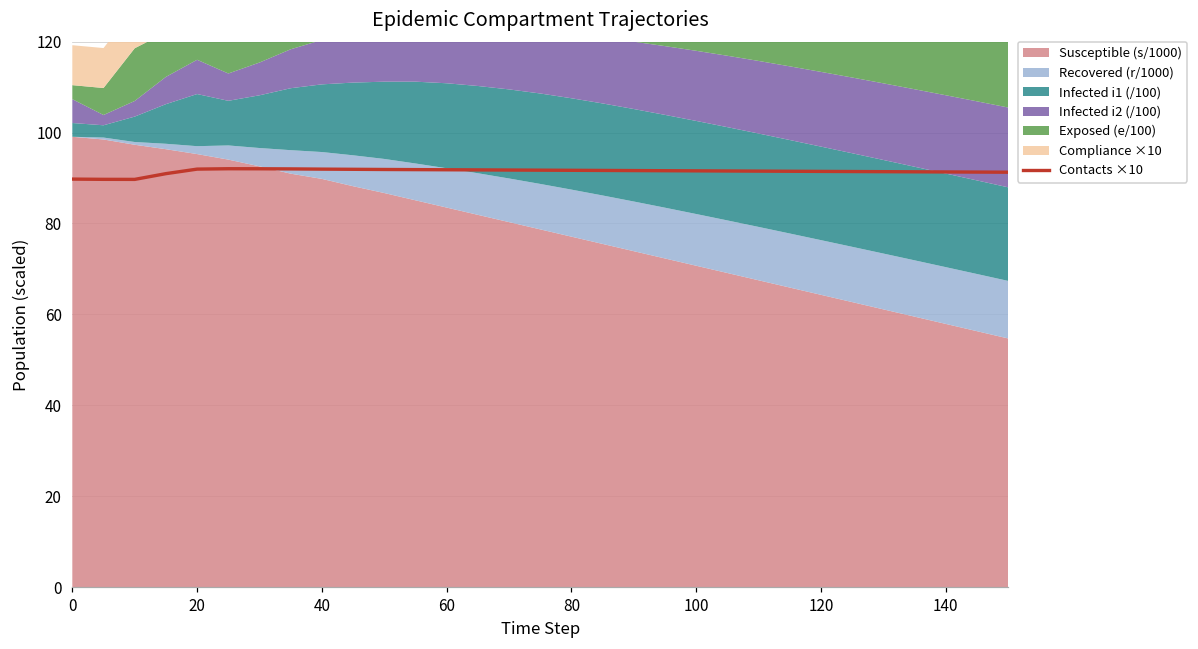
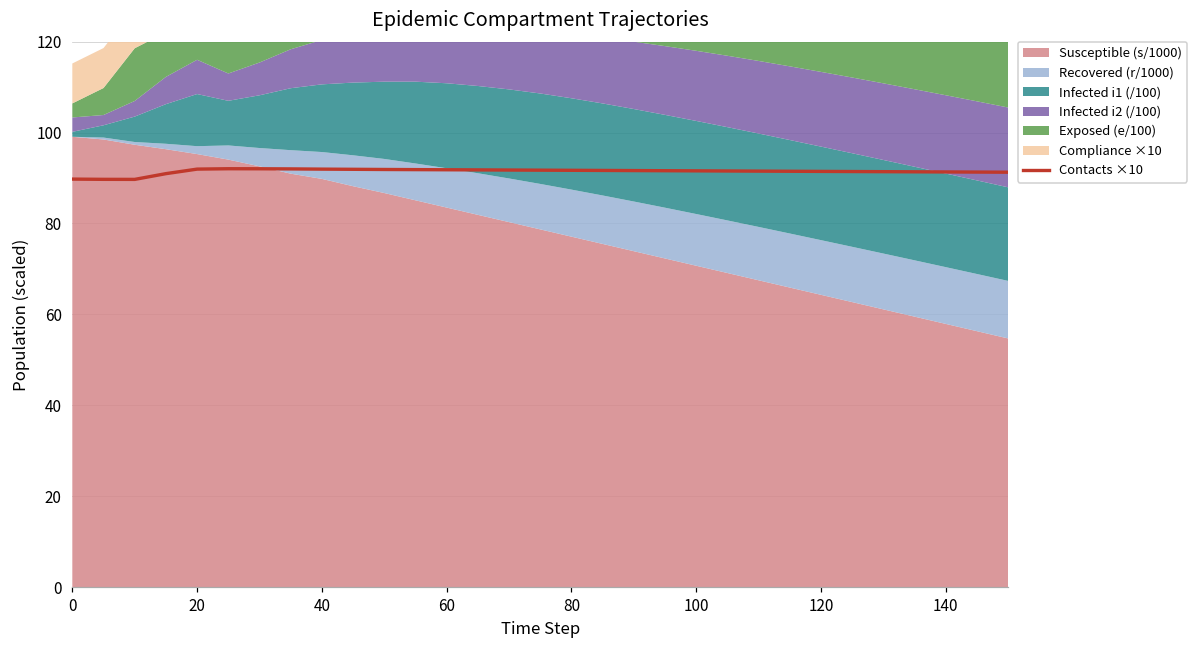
Infected i1 (/100), 0: 3 -> 1
Infected i2 (/100), 0: 5 -> 3
